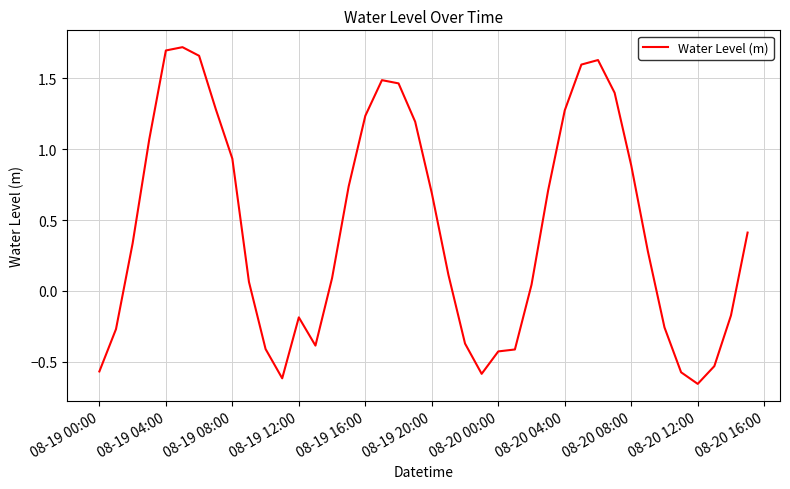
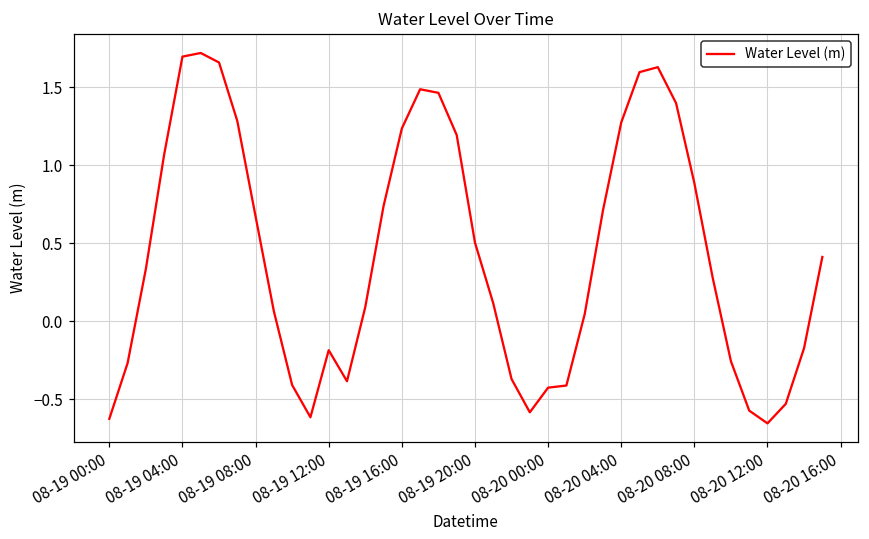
08-19 00:00: -0.57 -> -0.63
08-19 08:00: 0.93 -> 0.67
08-19 20:00: 0.69 -> 0.50
